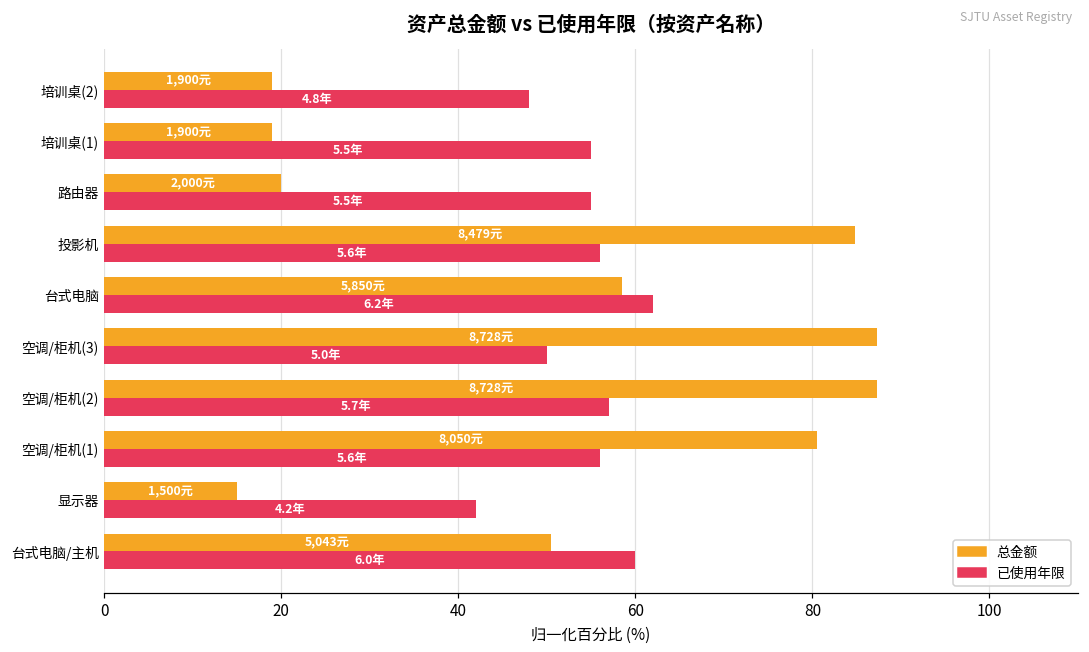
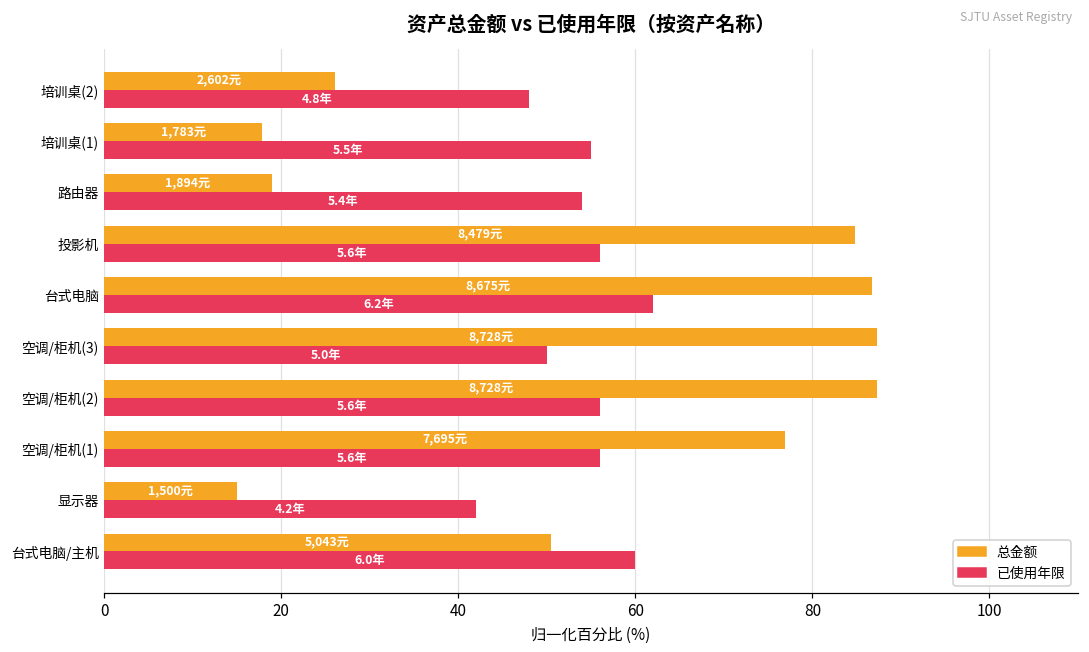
总金额, 培训桌(2): 1,900元 -> 2,602元
总金额, 培训桌(1): 1,900元 -> 1,783元
总金额, 路由器: 2,000元 -> 1,894元
已使用年限, 路由器: 5.5年 -> 5.4年
总金额, 台式电脑: 5,850元 -> 8,675元
已使用年限, 空调/柜机(2): 5.7年 -> 5.6年
总金额, 空调/柜机(1): 8,050元 -> 7,695元
